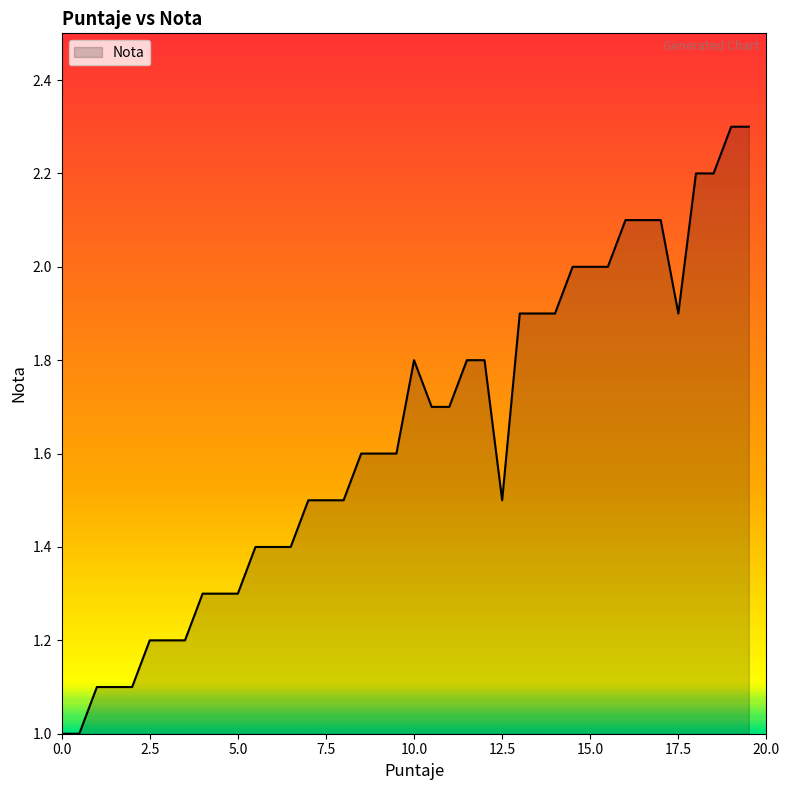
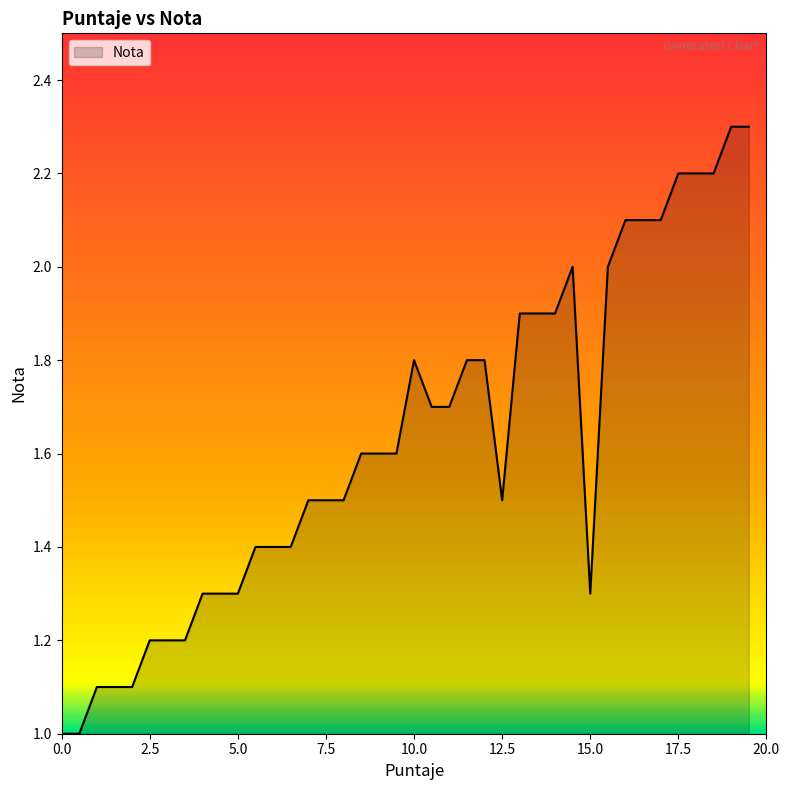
15.0: 2.0 -> 1.3
17.5: 1.9 -> 2.2
